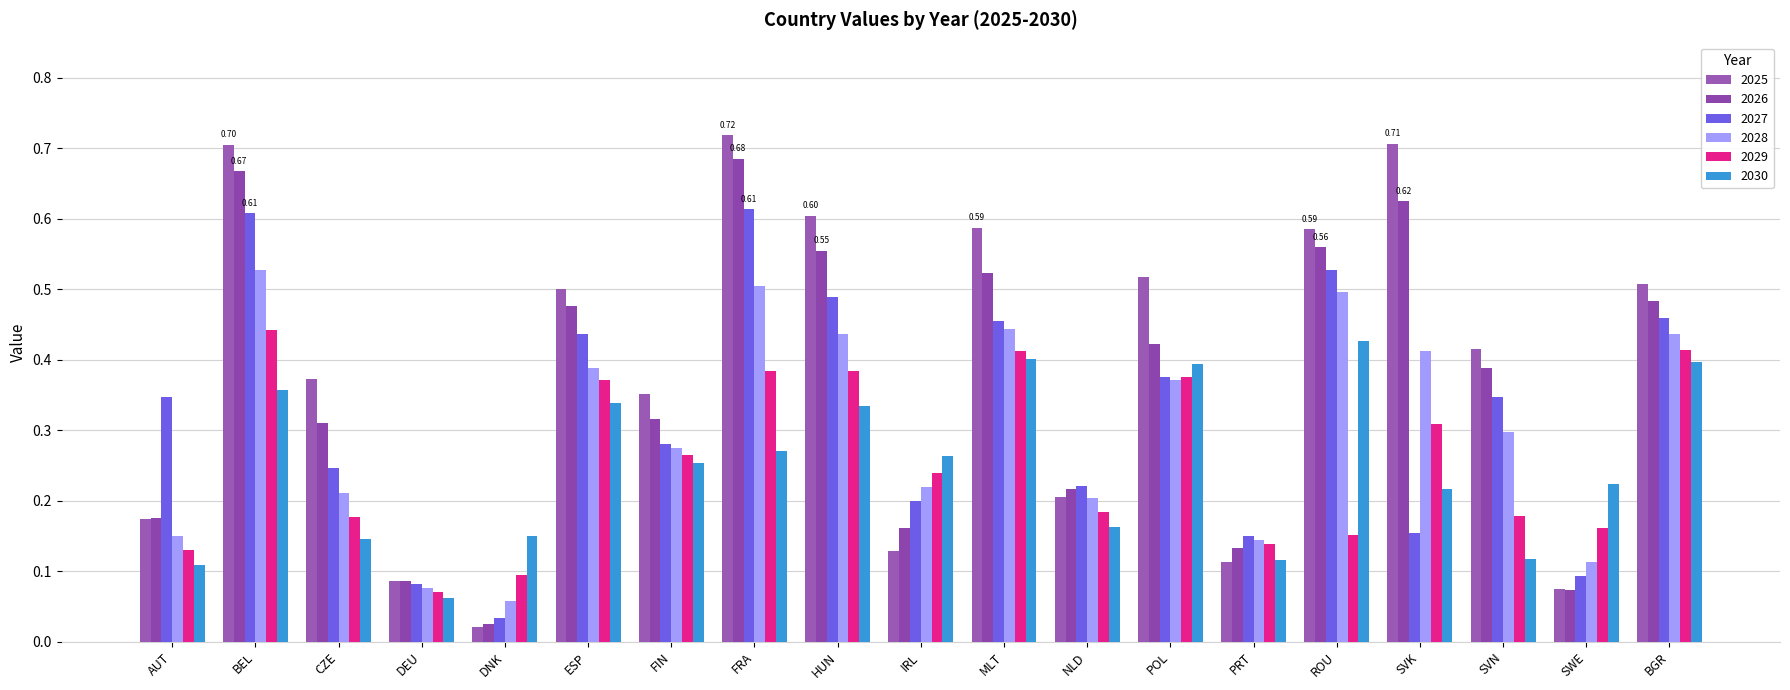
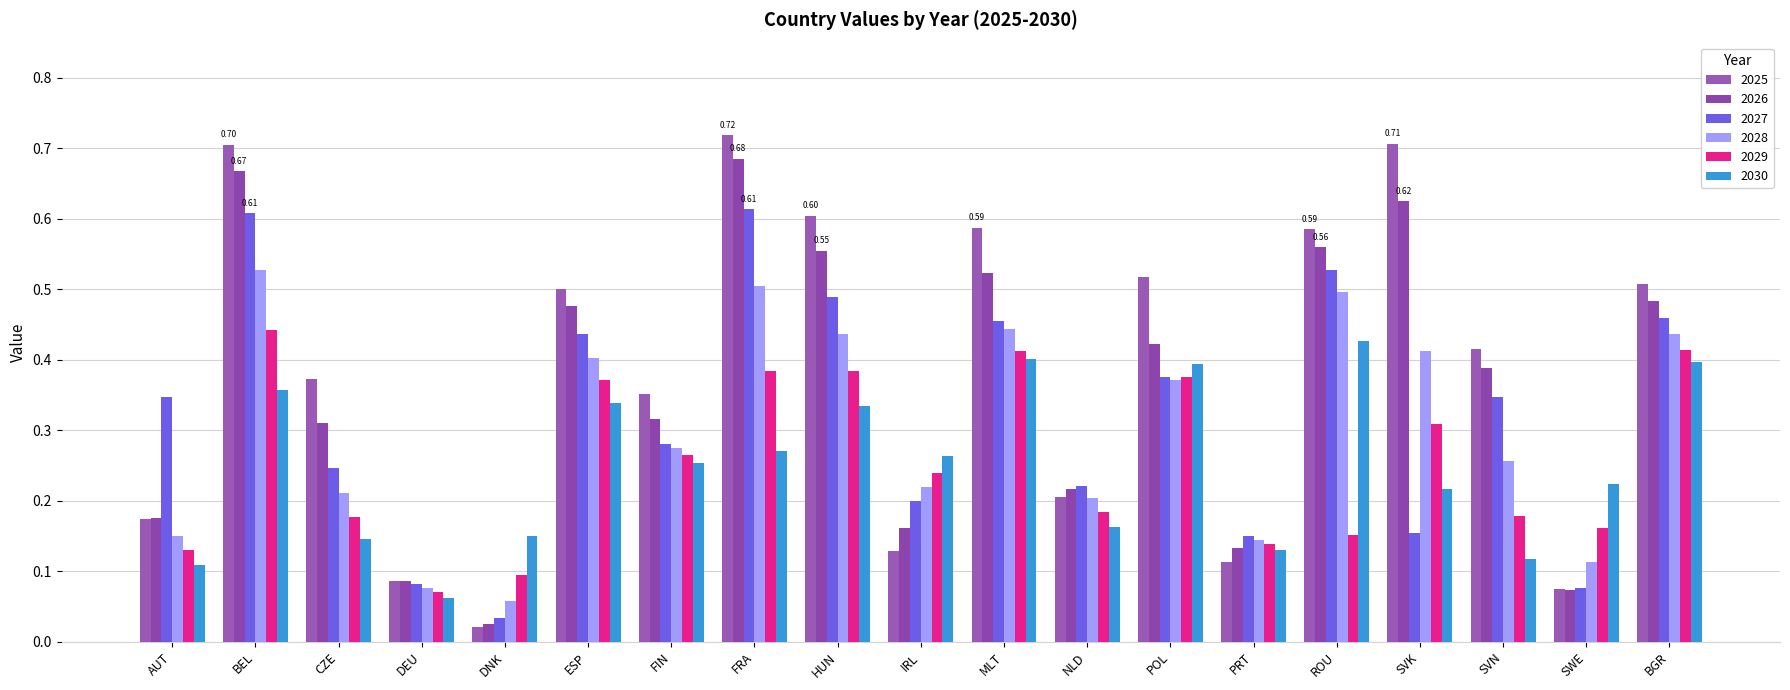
2028, ESP: 0.39 -> 0.40
2030, PRT: 0.12 -> 0.13
2028, SVN: 0.30 -> 0.26
2027, SWE: 0.09 -> 0.08
